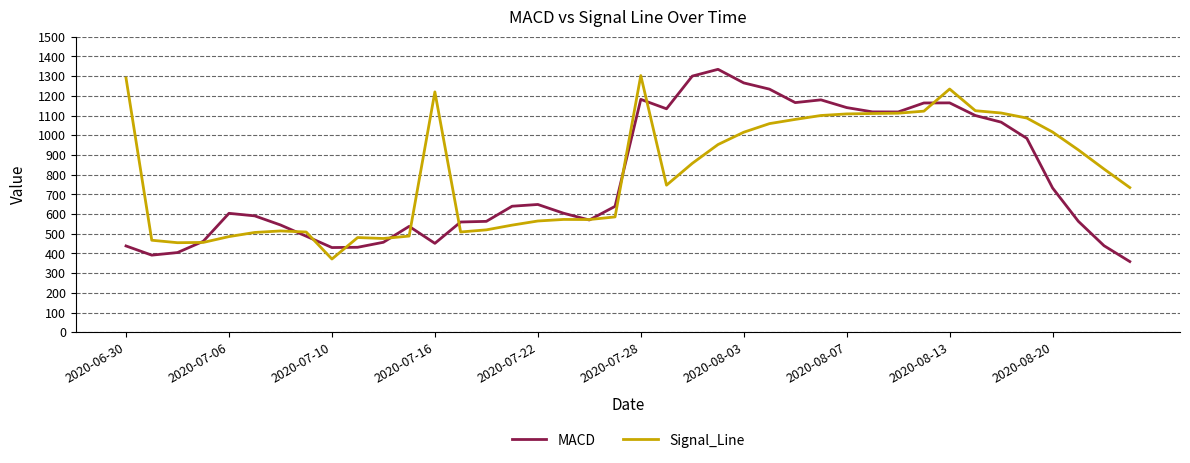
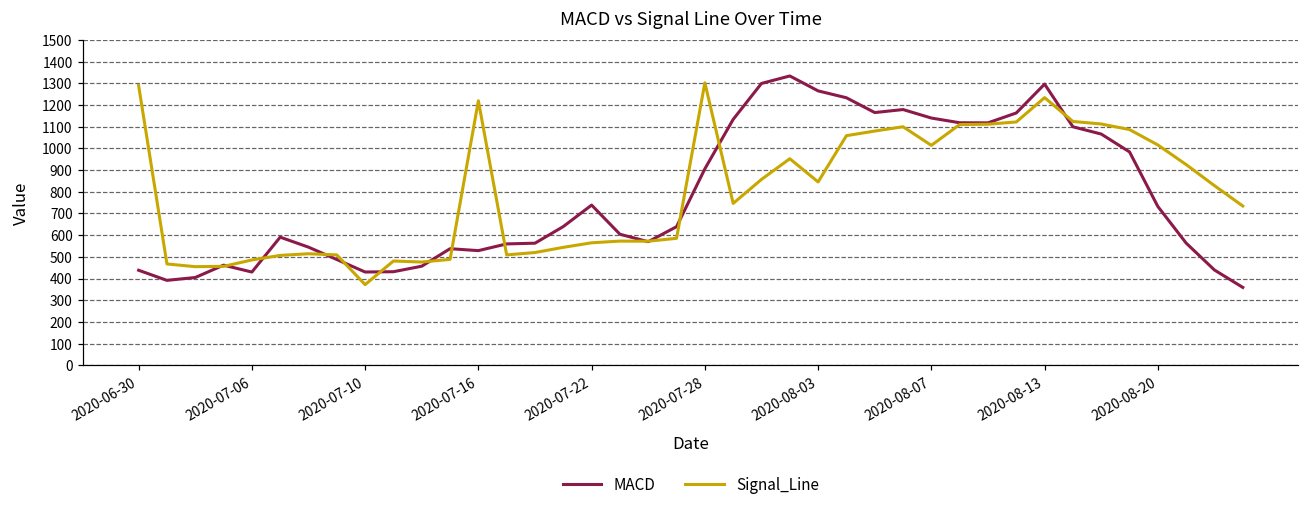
MACD, 2020-07-06: 600 -> 430
MACD, 2020-07-16: 450 -> 530
MACD, 2020-07-22: 650 -> 740
MACD, 2020-07-28: 1180 -> 910
Signal_Line, 2020-08-03: 1020 -> 850
Signal_Line, 2020-08-07: 1110 -> 1010
MACD, 2020-08-13: 1160 -> 1300
